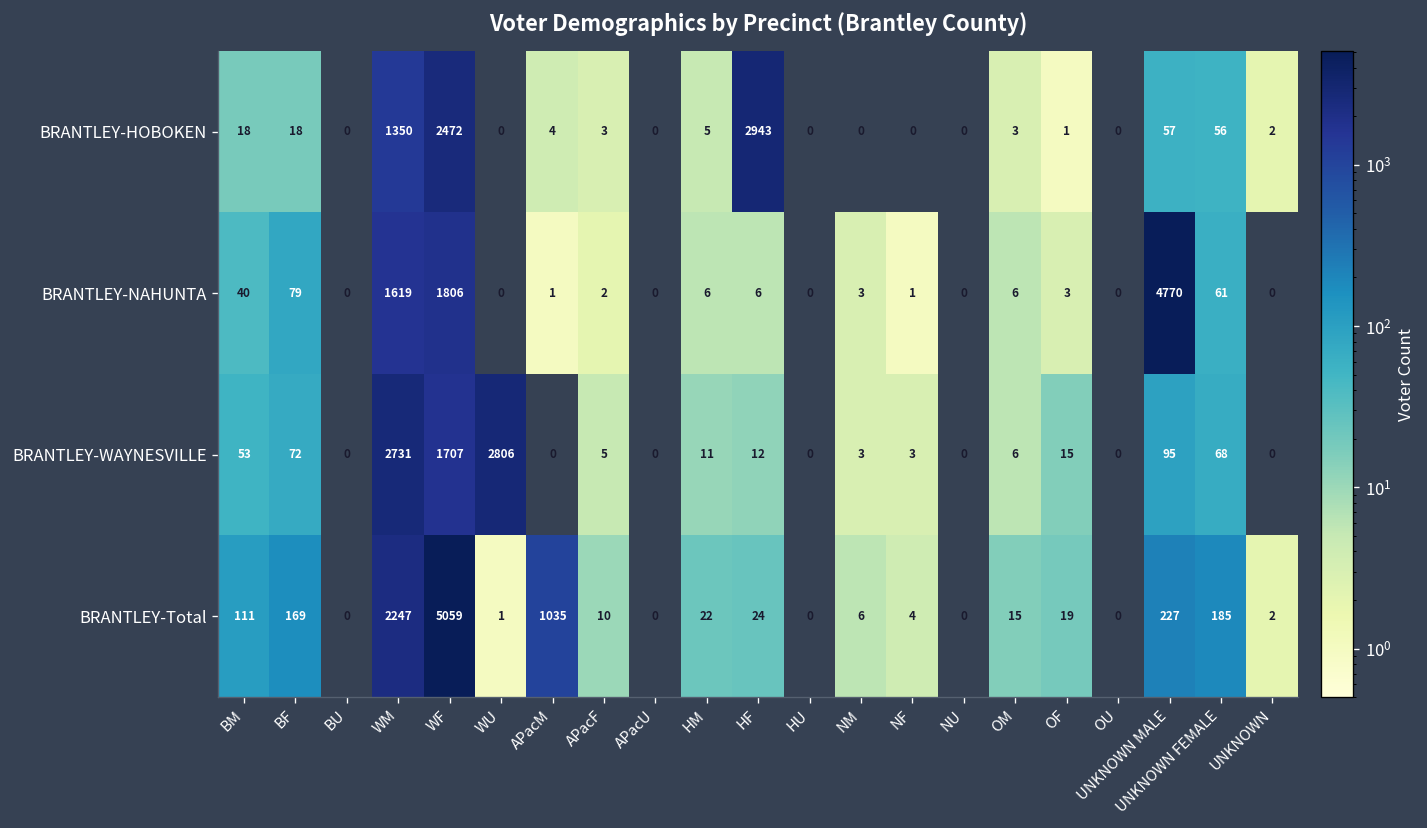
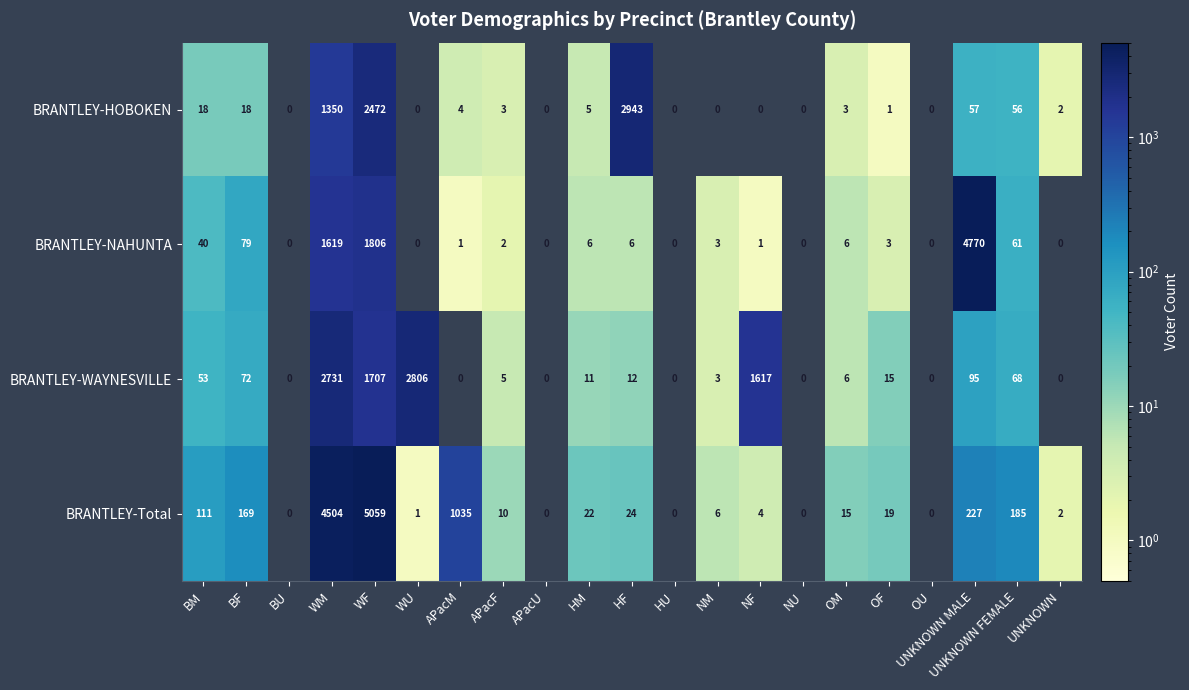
BRANTLEY-WAYNESVILLE, NF: 3 -> 1617
BRANTLEY-Total, WM: 2247 -> 4504
